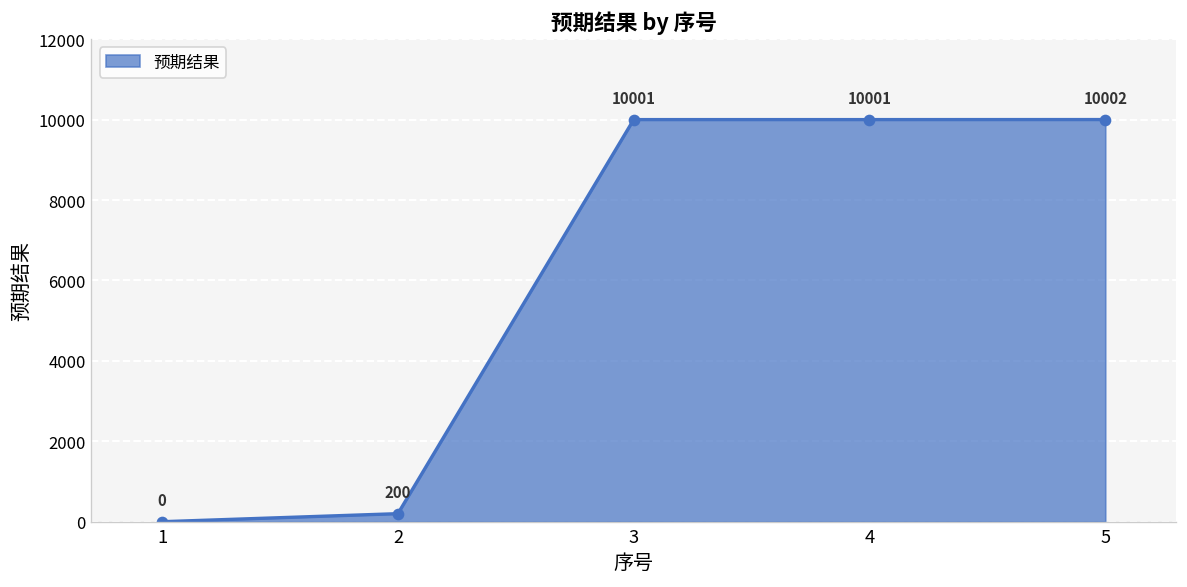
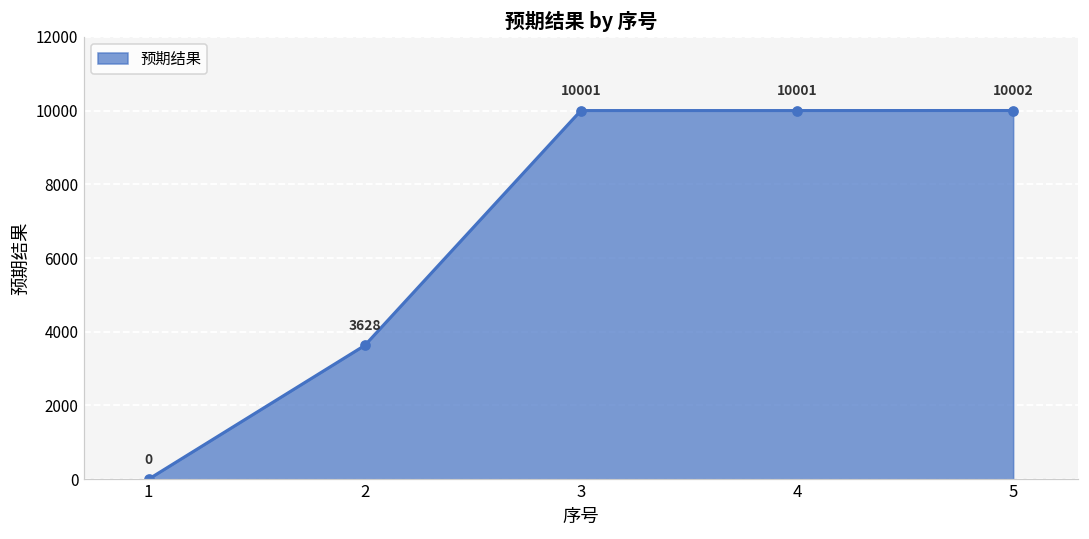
2: 200 -> 3628
